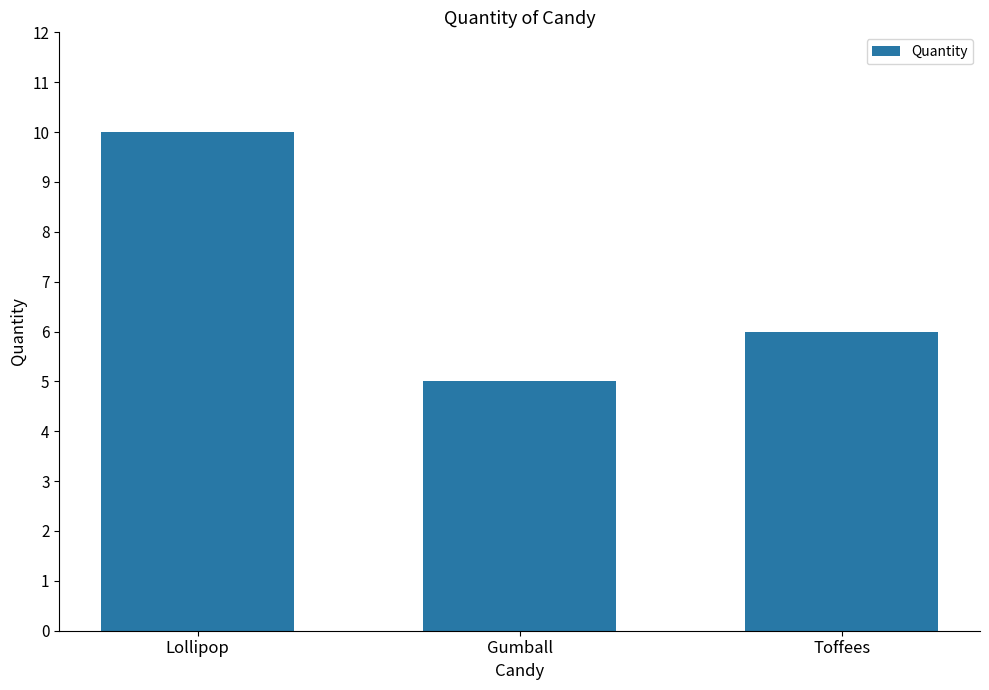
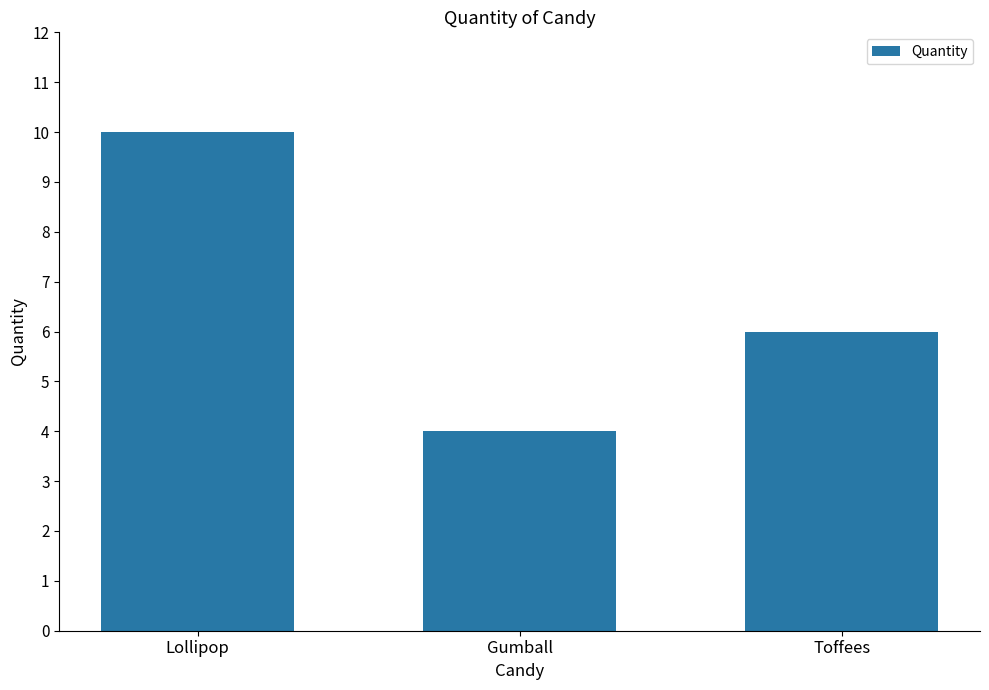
Gumball: 5 -> 4
